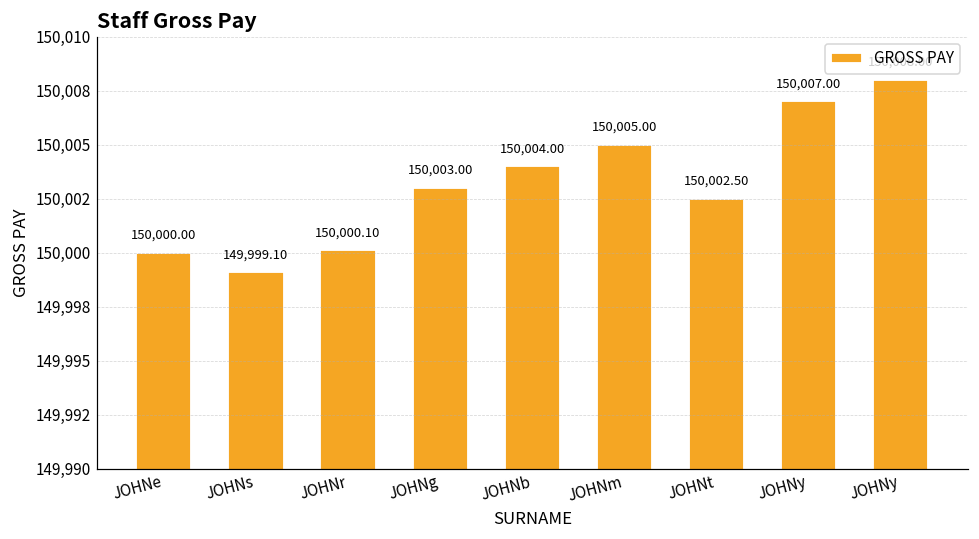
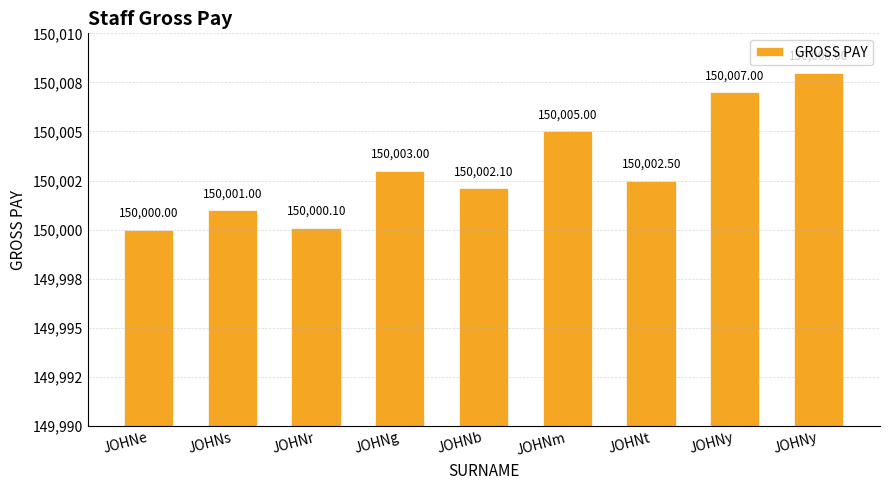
JOHNs: 149,999.10 -> 150,001.00
JOHNb: 150,004.00 -> 150,002.10
